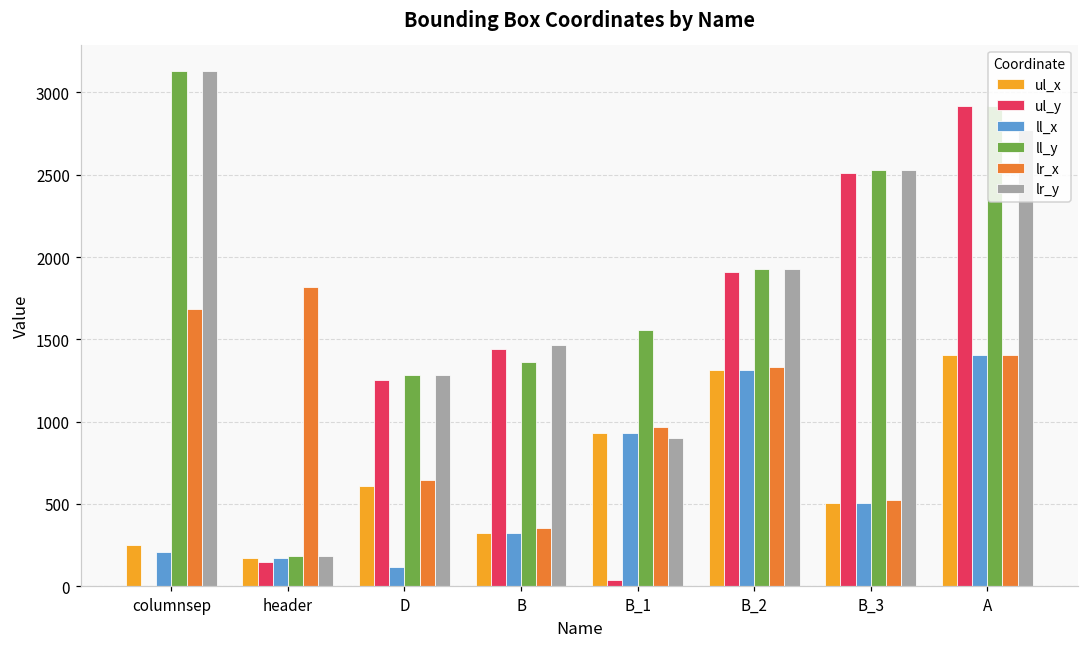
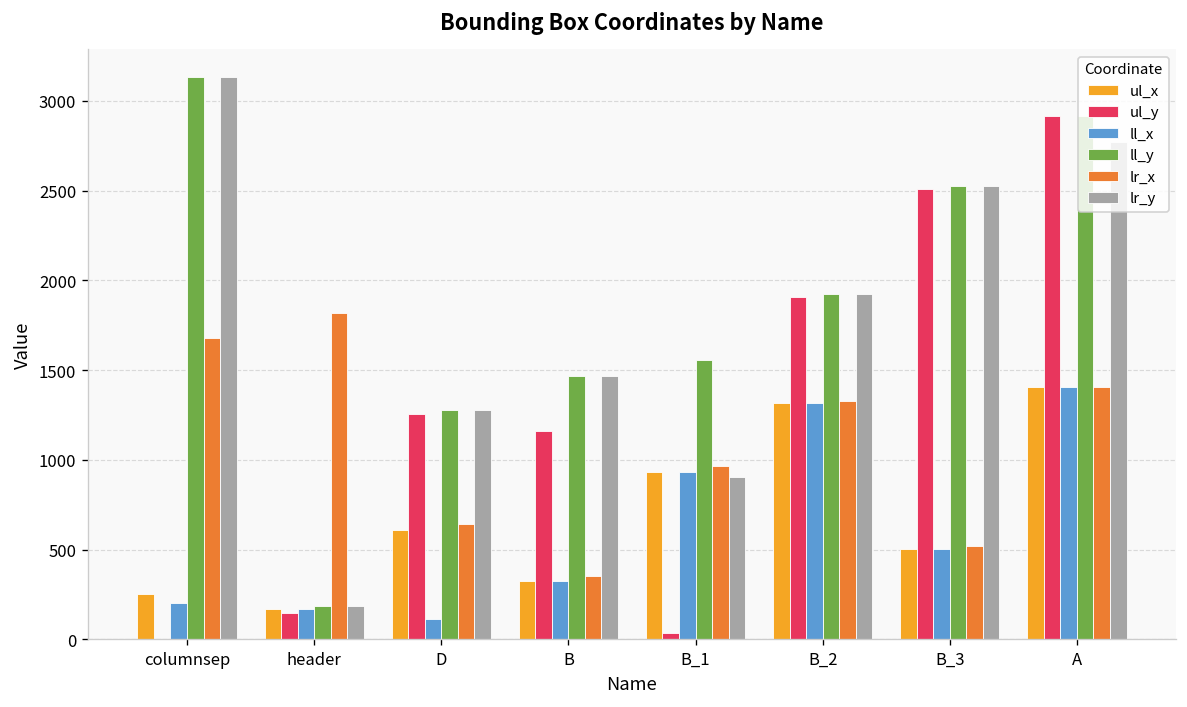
ul_y, B: 1440 -> 1160
ll_y, B: 1360 -> 1470
